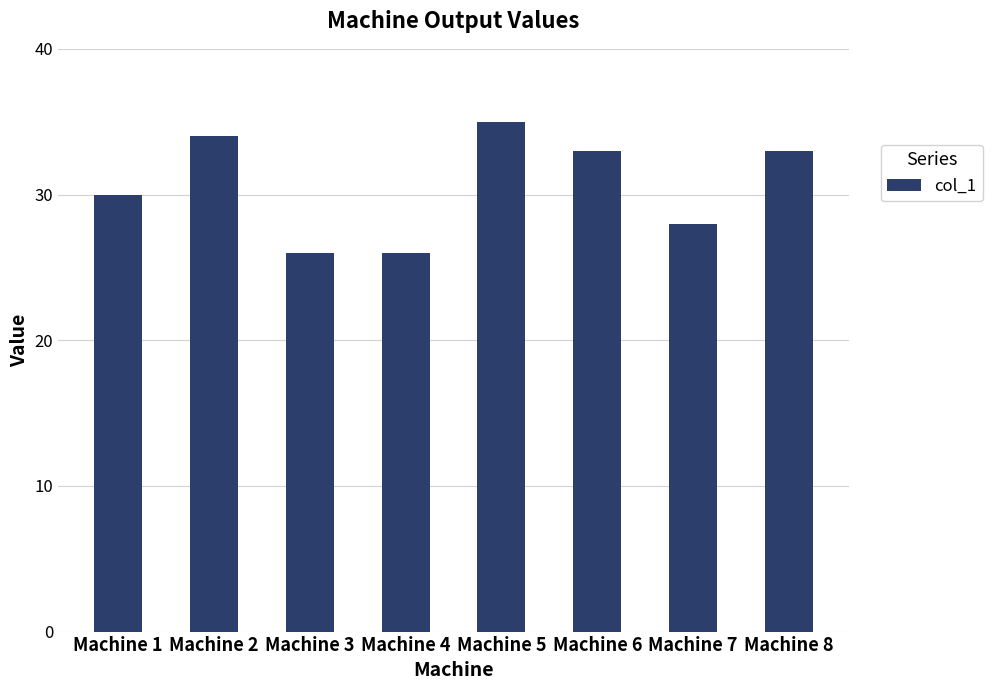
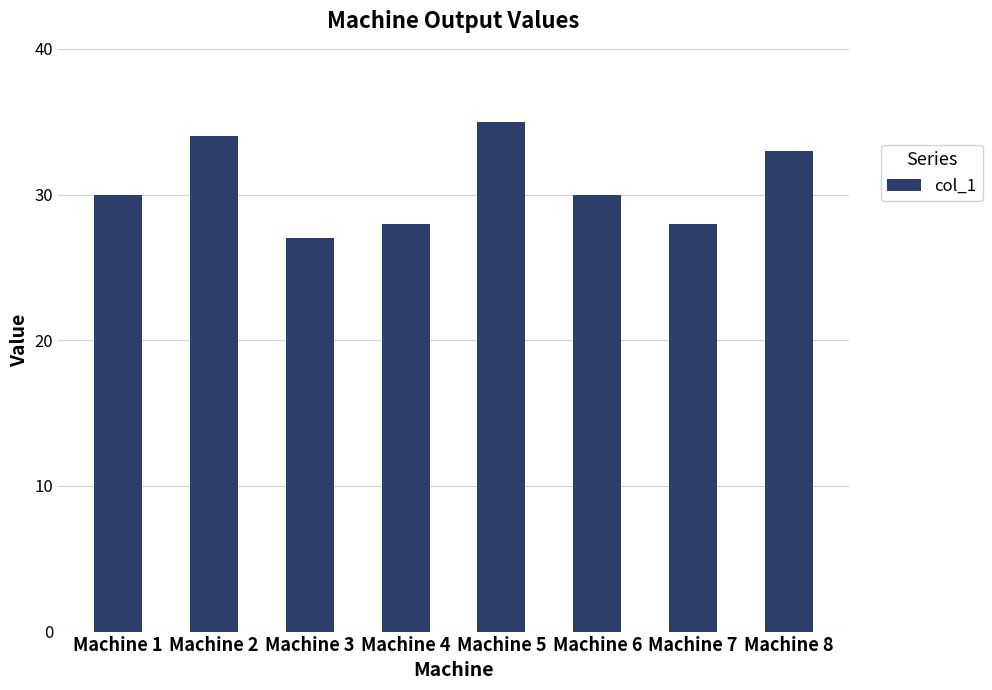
Machine 3: 26 -> 27
Machine 4: 26 -> 28
Machine 6: 33 -> 30
